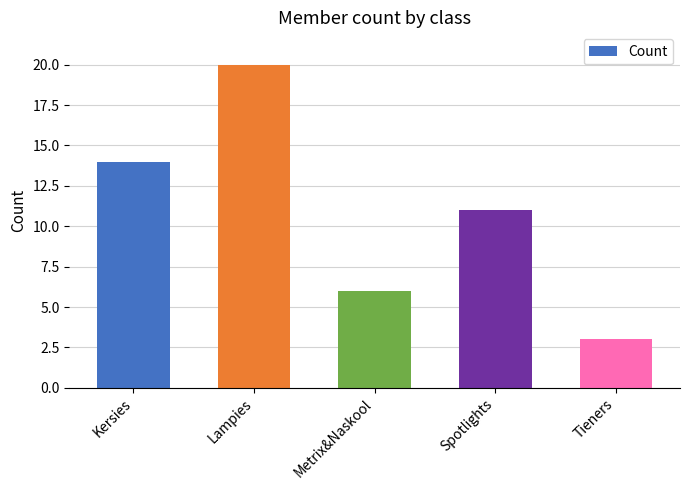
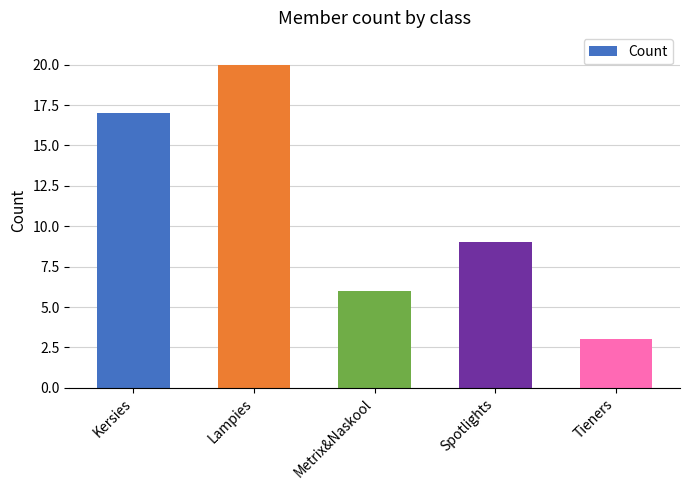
Kersies: 14 -> 17
Spotlights: 11 -> 9
